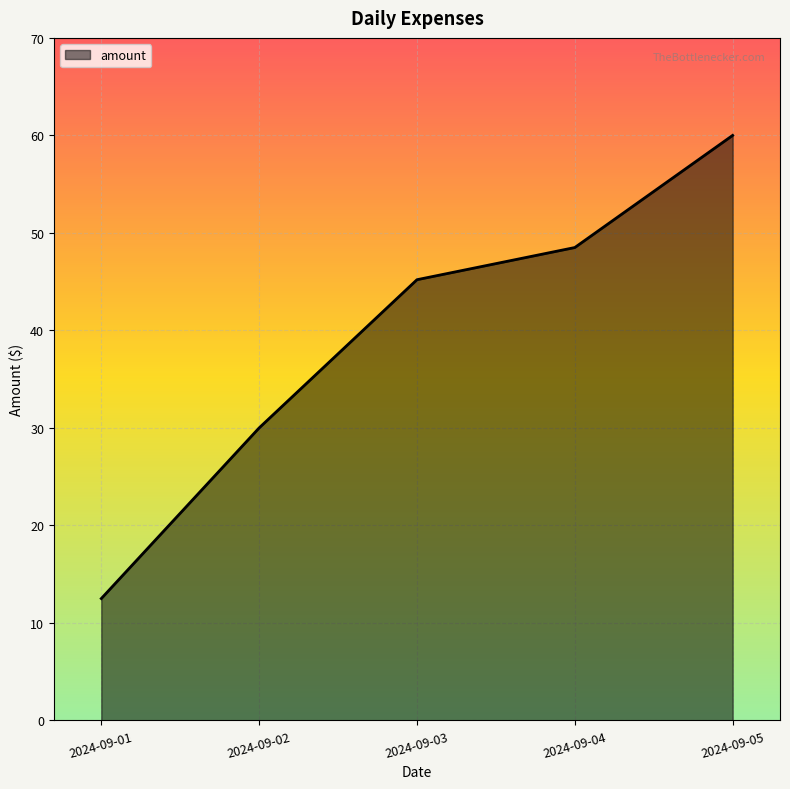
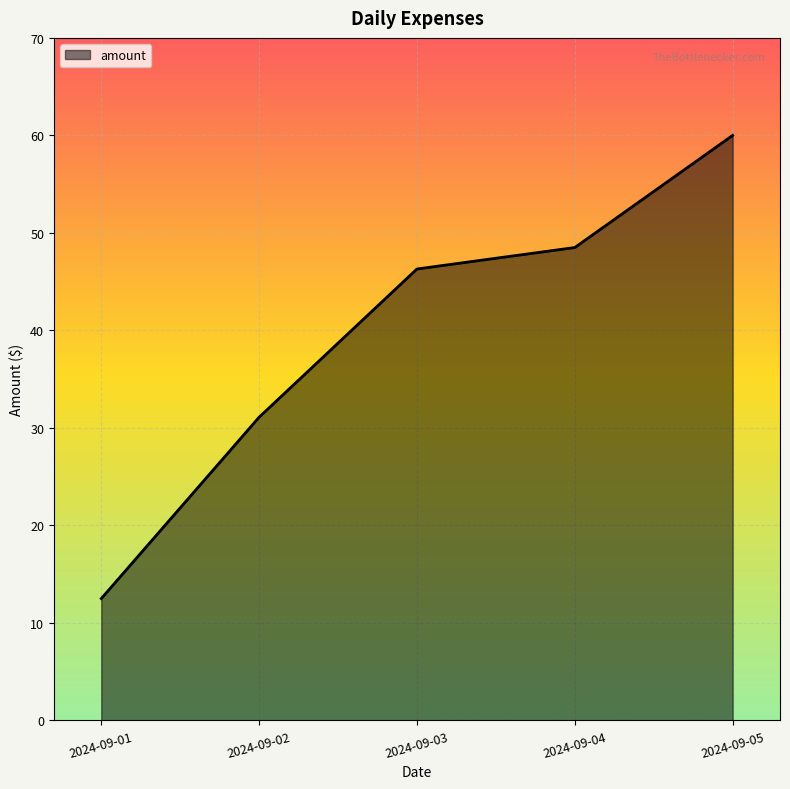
2024-09-02: 30 -> 31
2024-09-03: 45 -> 46
